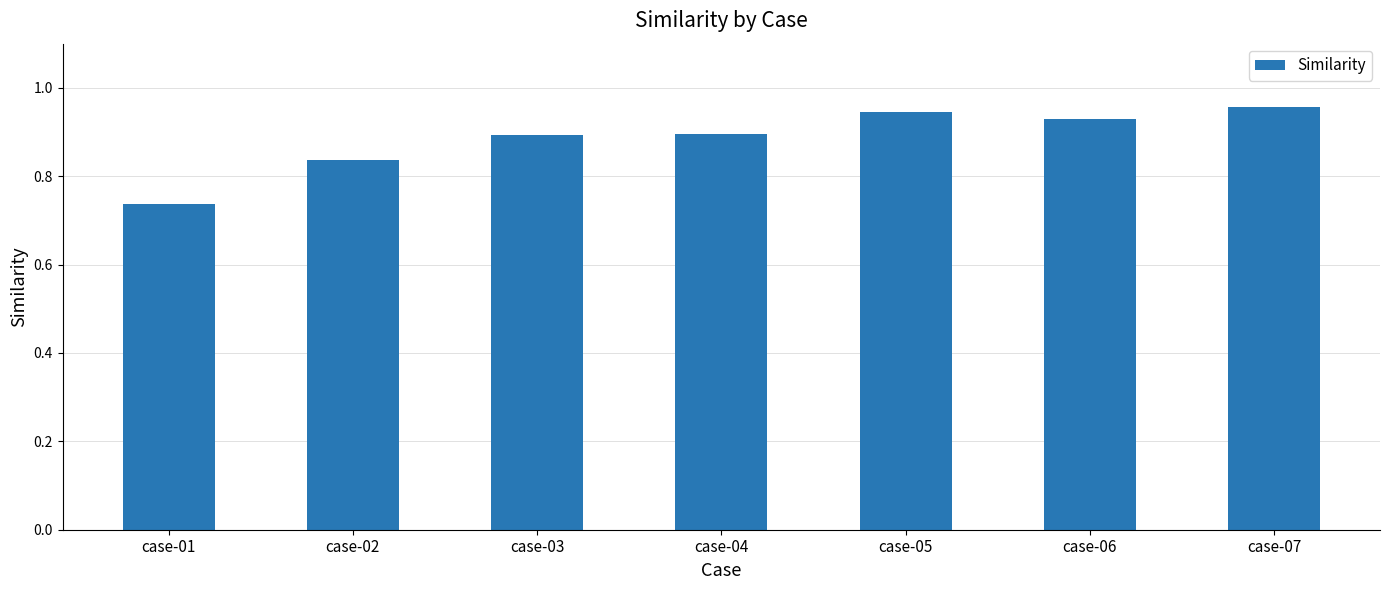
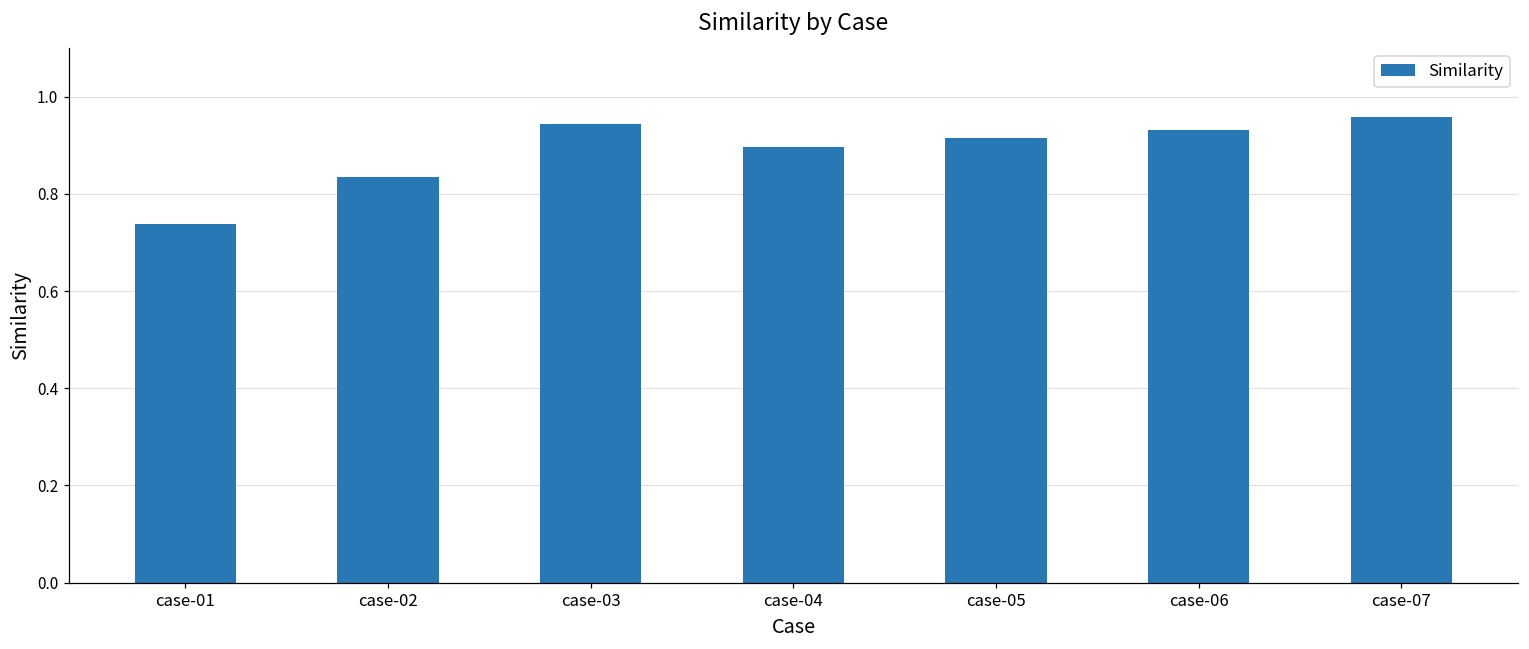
case-03: 0.89 -> 0.94
case-05: 0.95 -> 0.91
